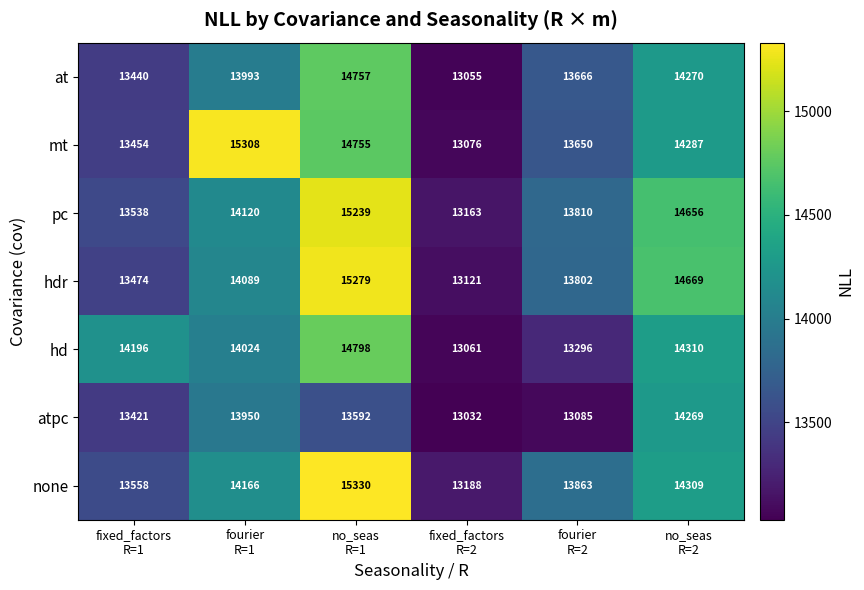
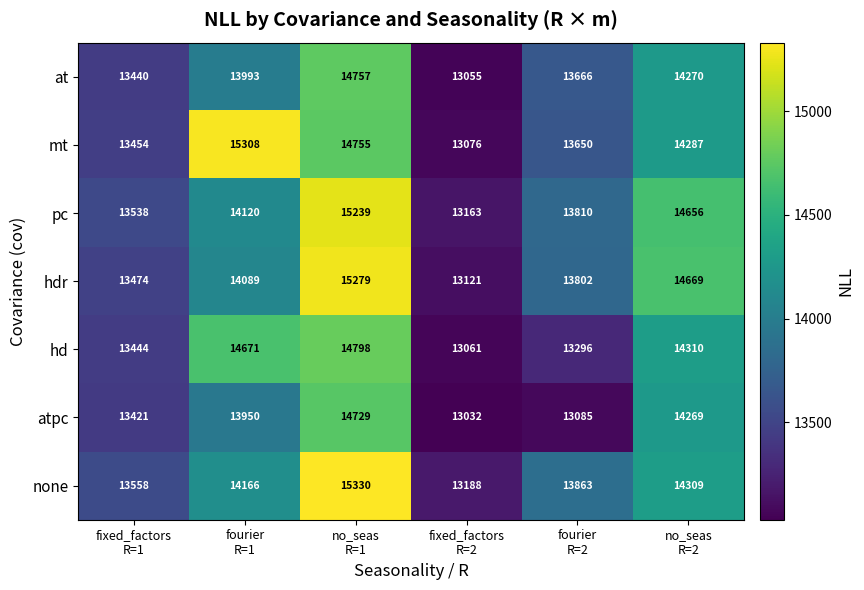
hd, fixed_factors R=1: 14196 -> 13444
hd, fourier R=1: 14024 -> 14671
atpc, no_seas R=1: 13592 -> 14729
